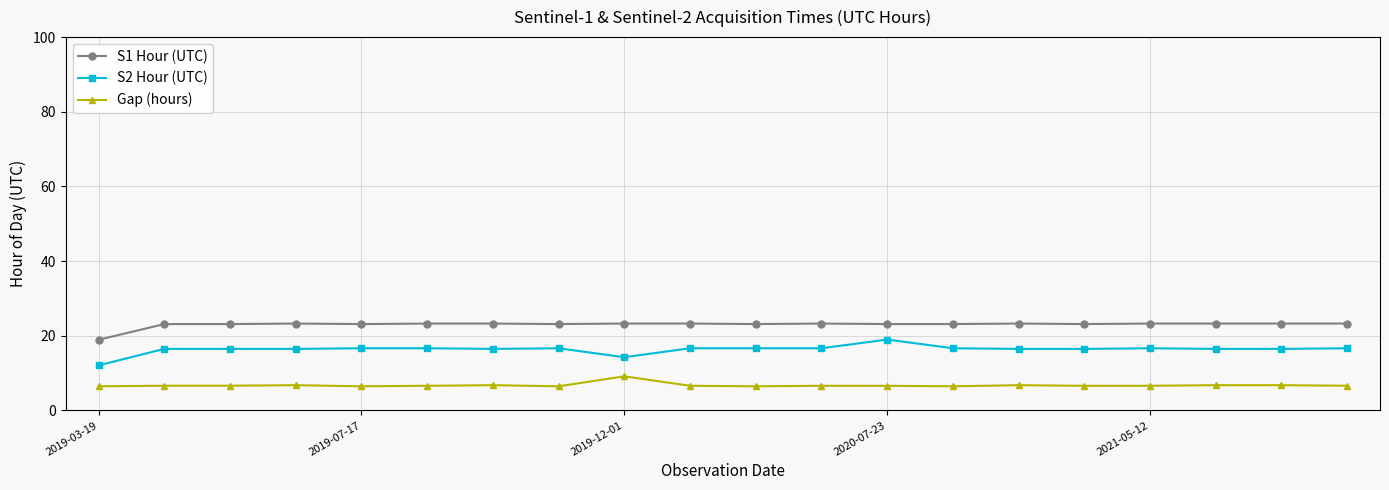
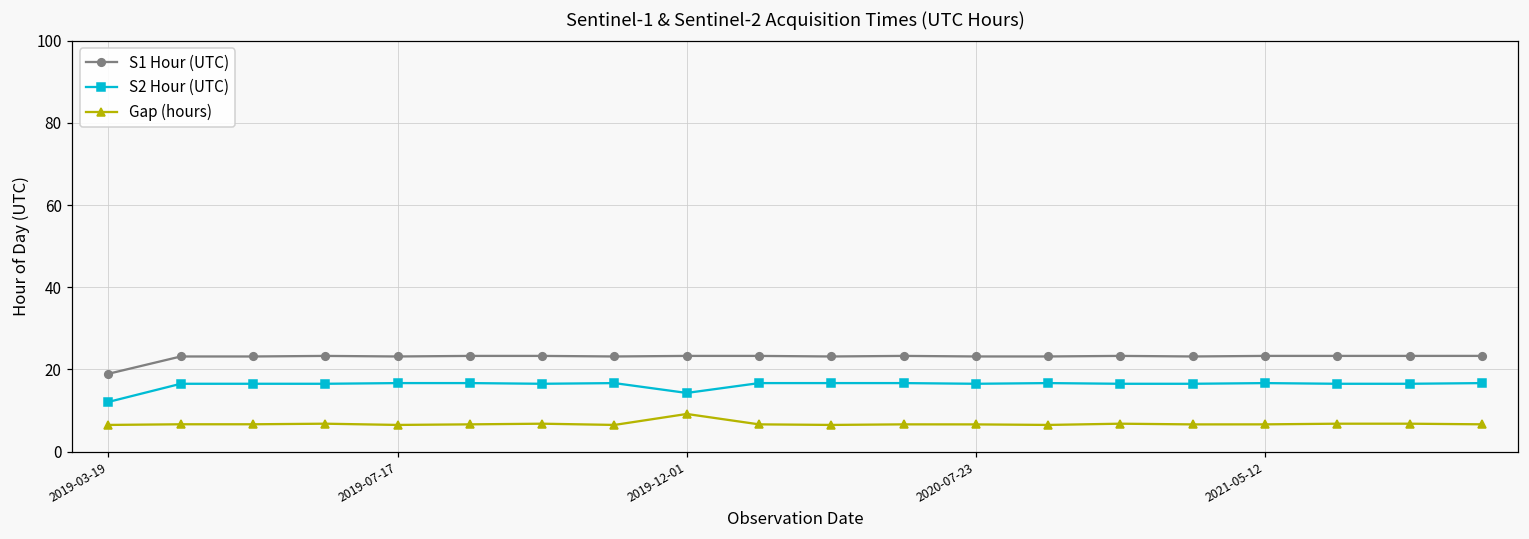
S2 Hour (UTC), 2020-07-23: 19 -> 17
